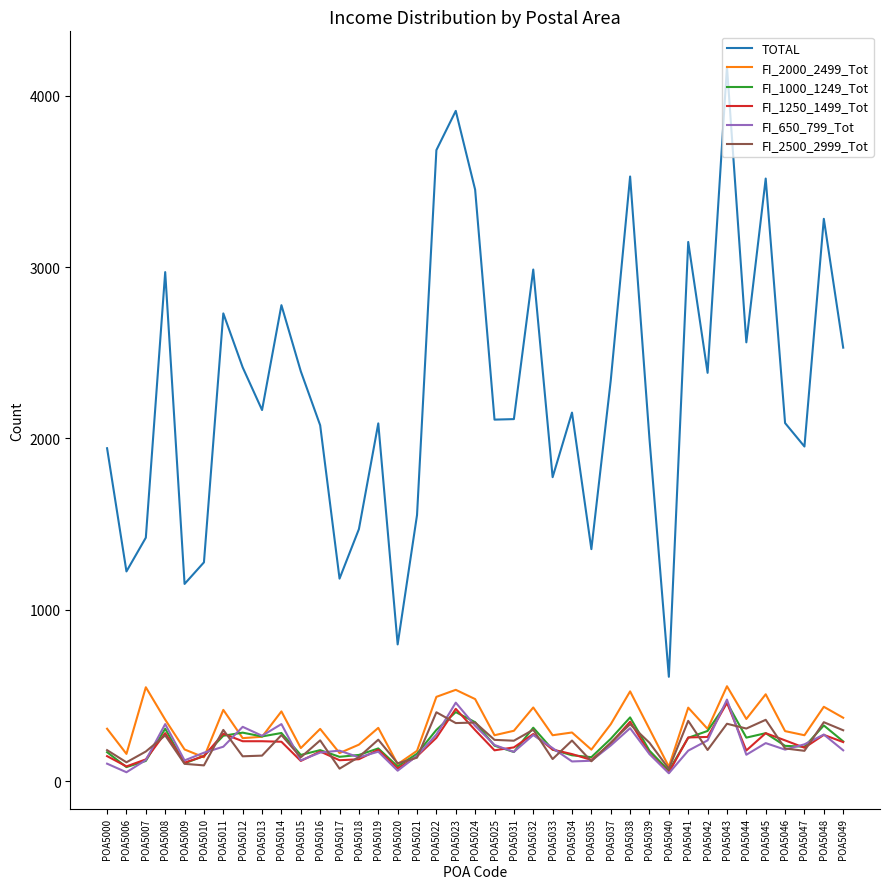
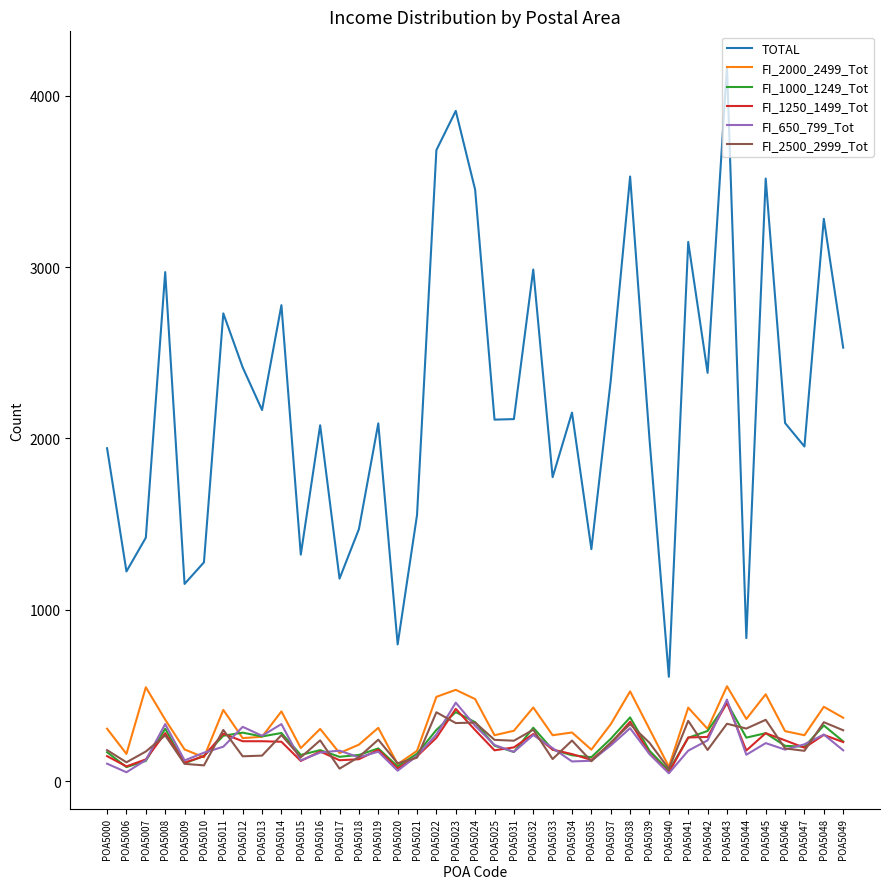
TOTAL, POA5015: 2390 -> 1320
TOTAL, POA5044: 2560 -> 840
